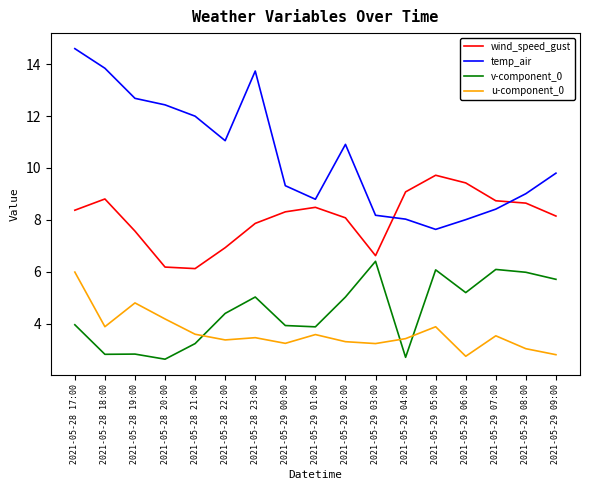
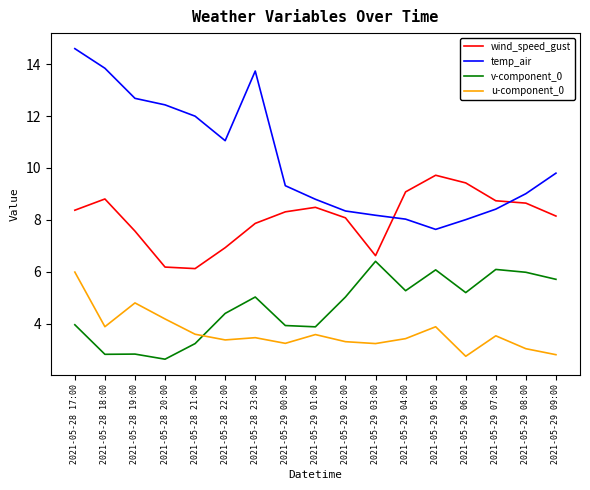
temp_air, 2021-05-29 02:00: 10.9 -> 8.3
v-component_0, 2021-05-29 04:00: 2.7 -> 5.3
